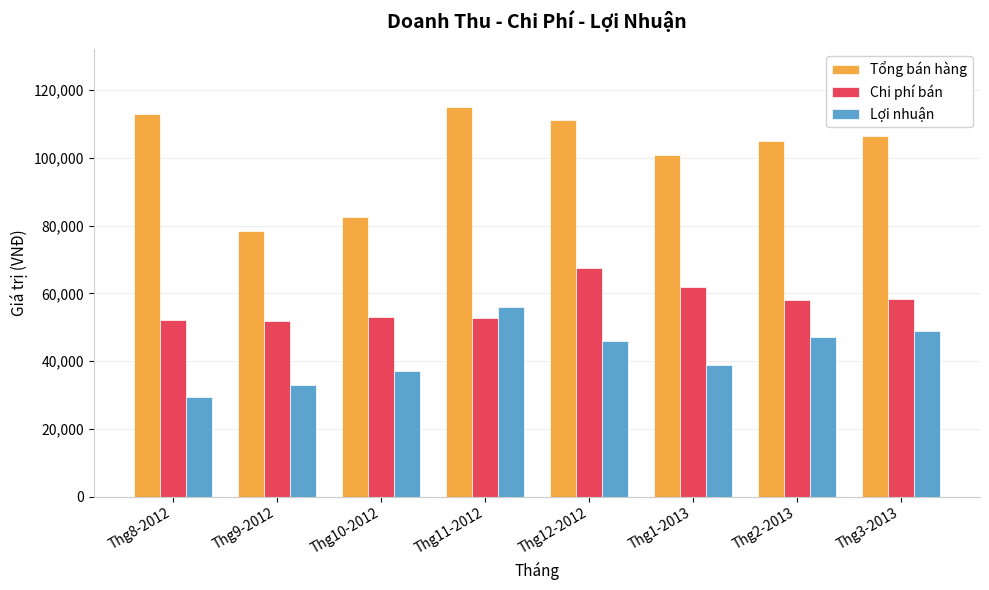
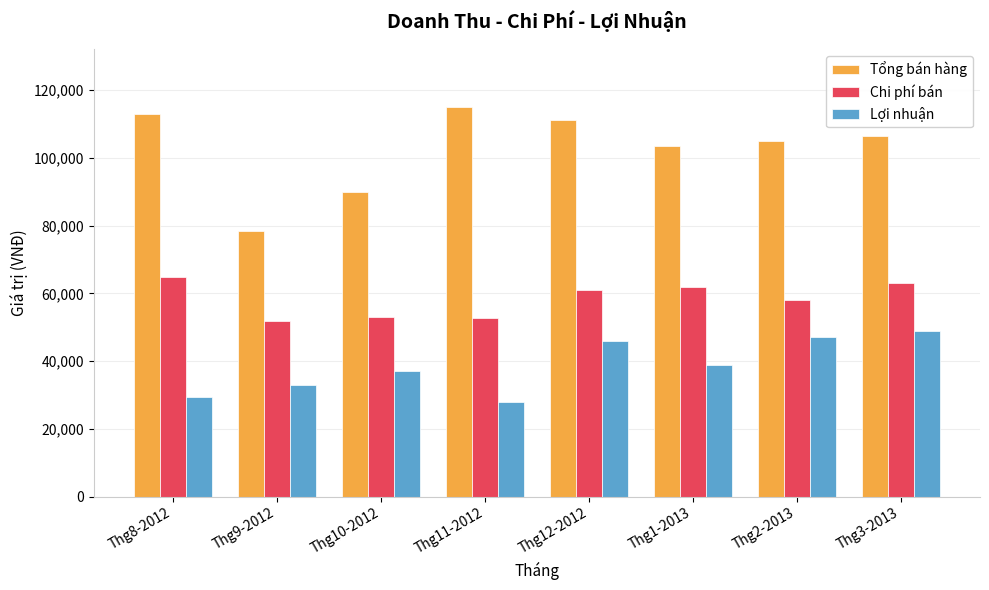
Chi phí bán, Thg8-2012: 52,000 -> 65,000
Tổng bán hàng, Thg10-2012: 83,000 -> 90,000
Lợi nhuận, Thg11-2012: 56,000 -> 28,000
Chi phí bán, Thg12-2012: 68,000 -> 61,000
Tổng bán hàng, Thg1-2013: 101,000 -> 104,000
Chi phí bán, Thg3-2013: 58,000 -> 63,000
